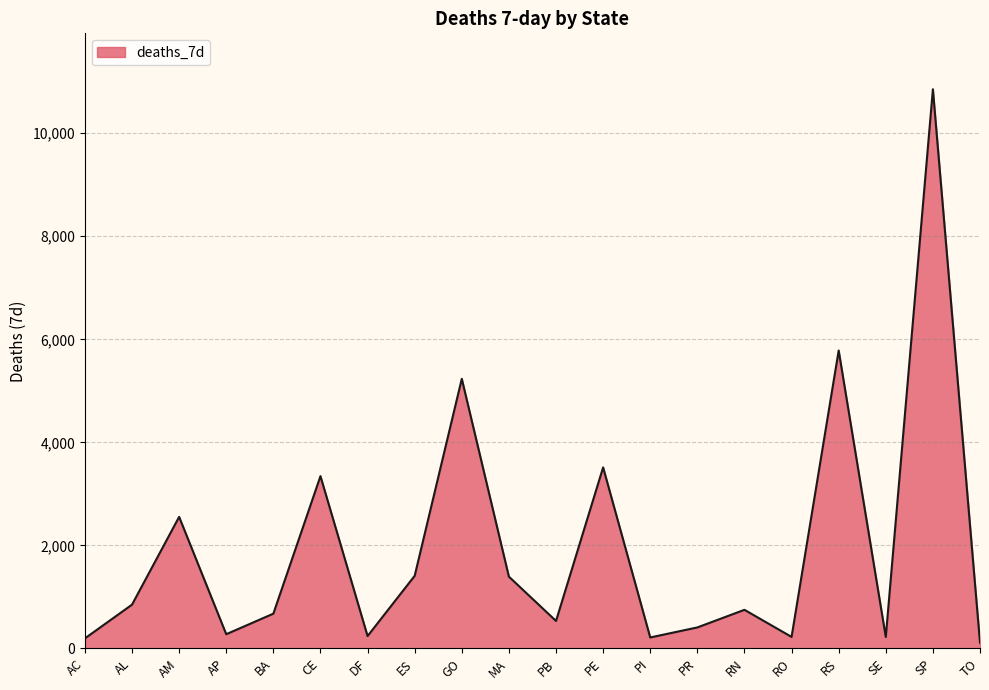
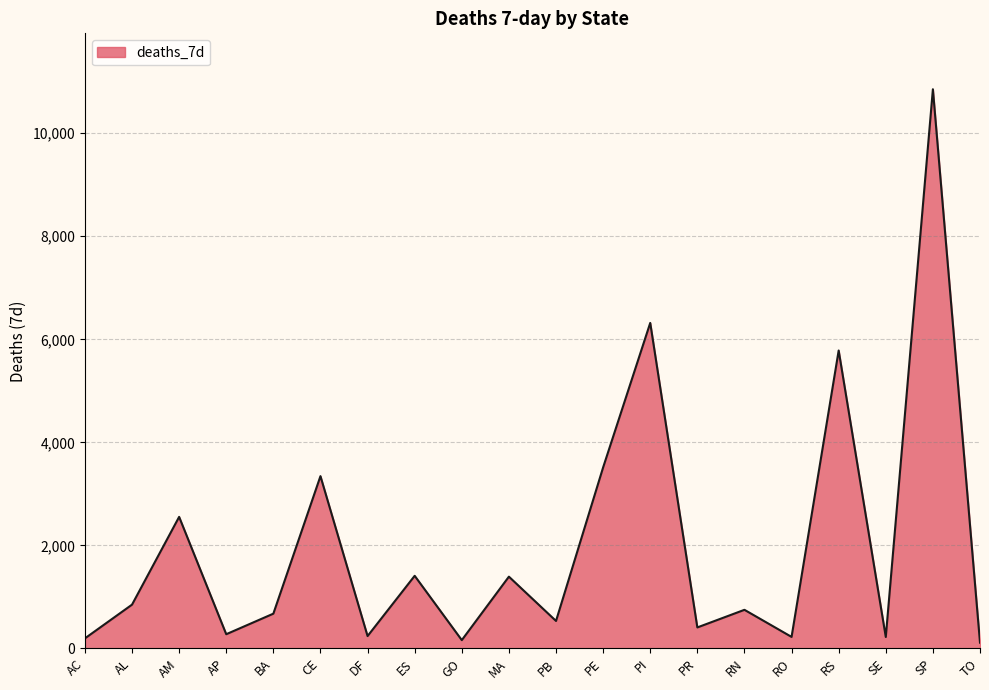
GO: 5,200 -> 200
PI: 200 -> 6,300
